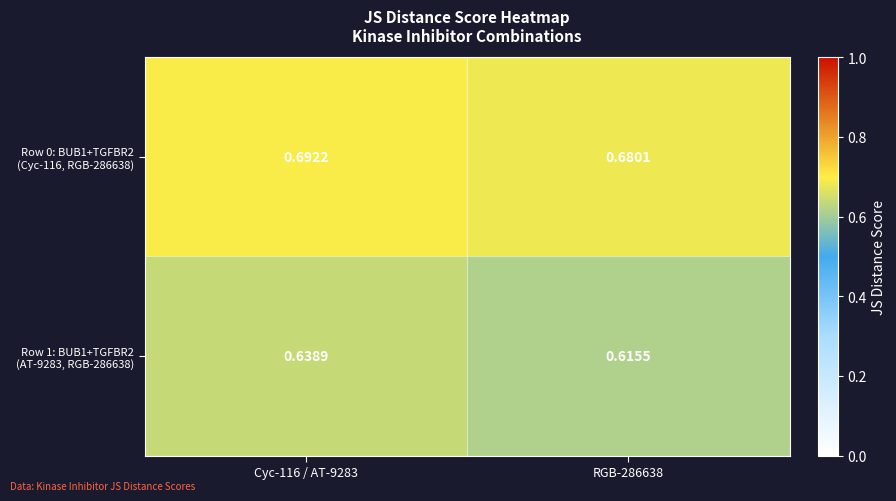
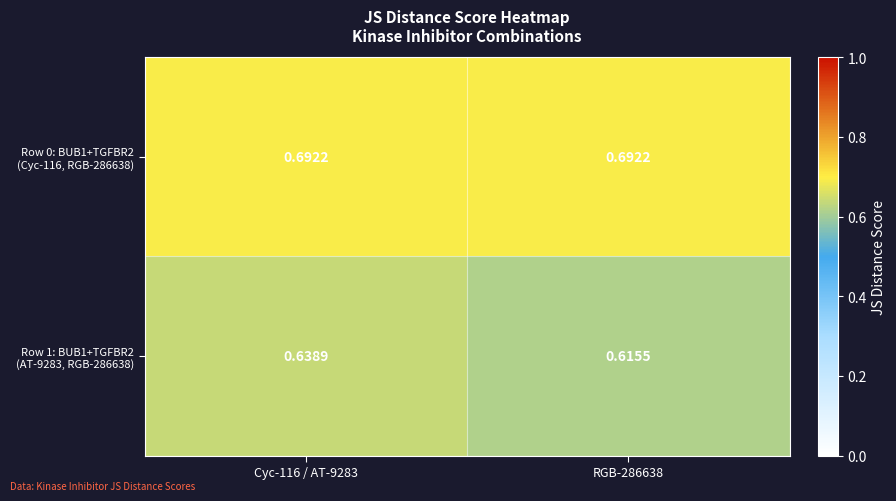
Row 0: BUB1+TGFBR2 (Cyc-116, RGB-286638), RGB-286638: 0.6801 -> 0.6922
